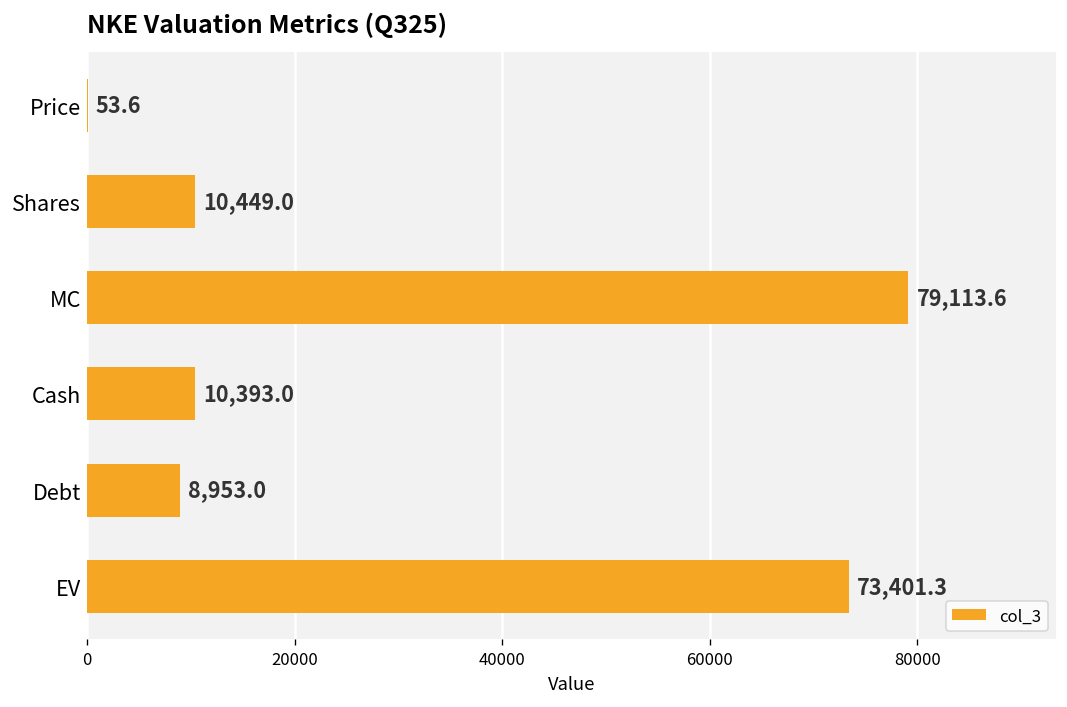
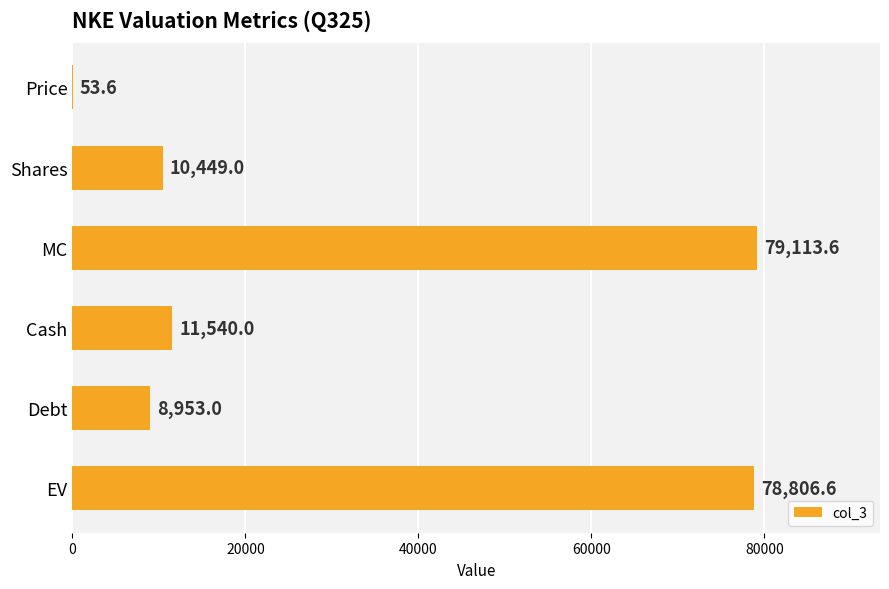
Cash: 10,393.0 -> 11,540.0
EV: 73,401.3 -> 78,806.6
